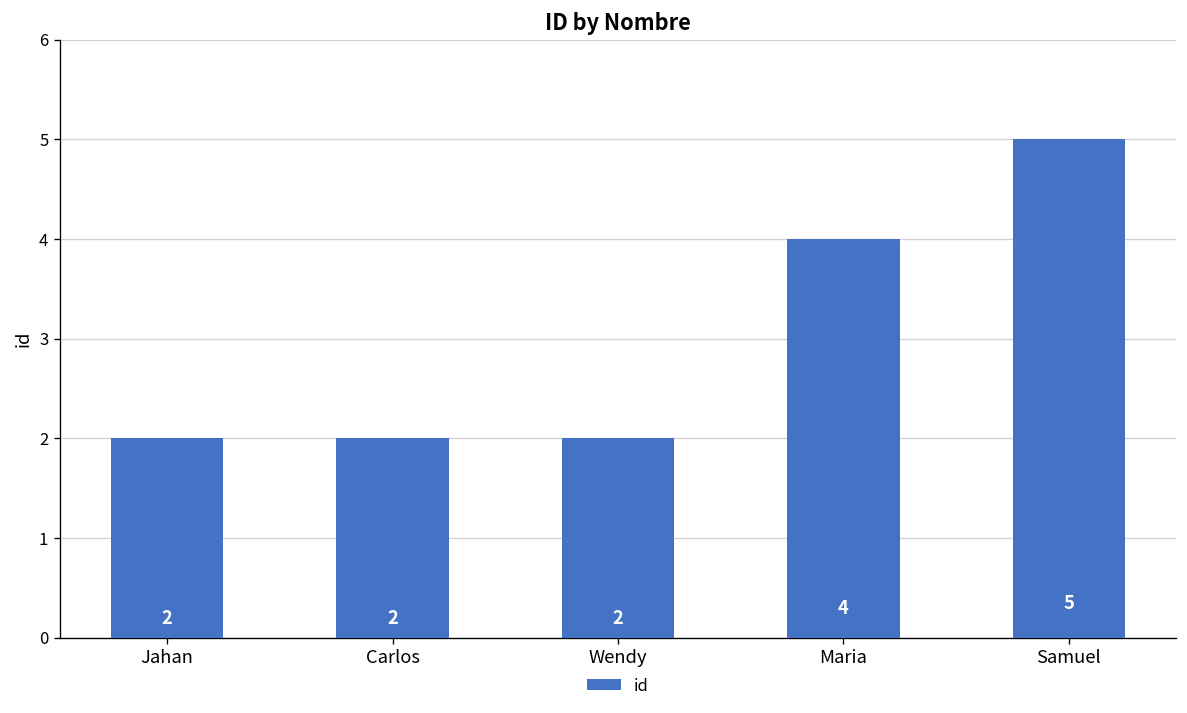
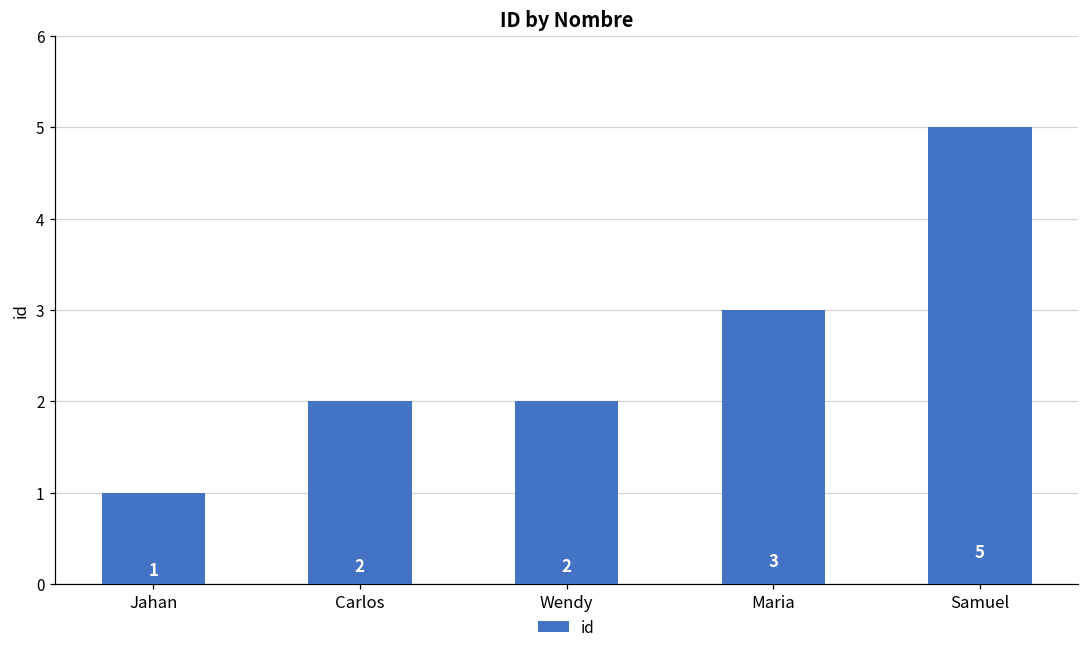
Jahan: 2 -> 1
Maria: 4 -> 3
